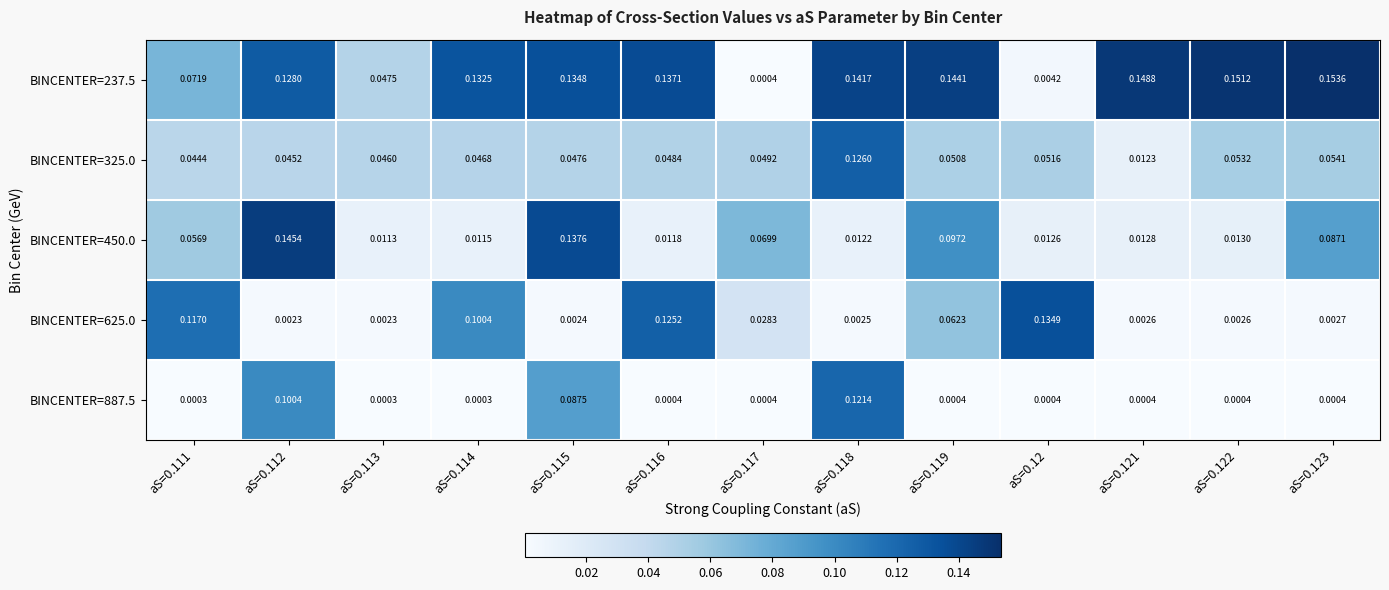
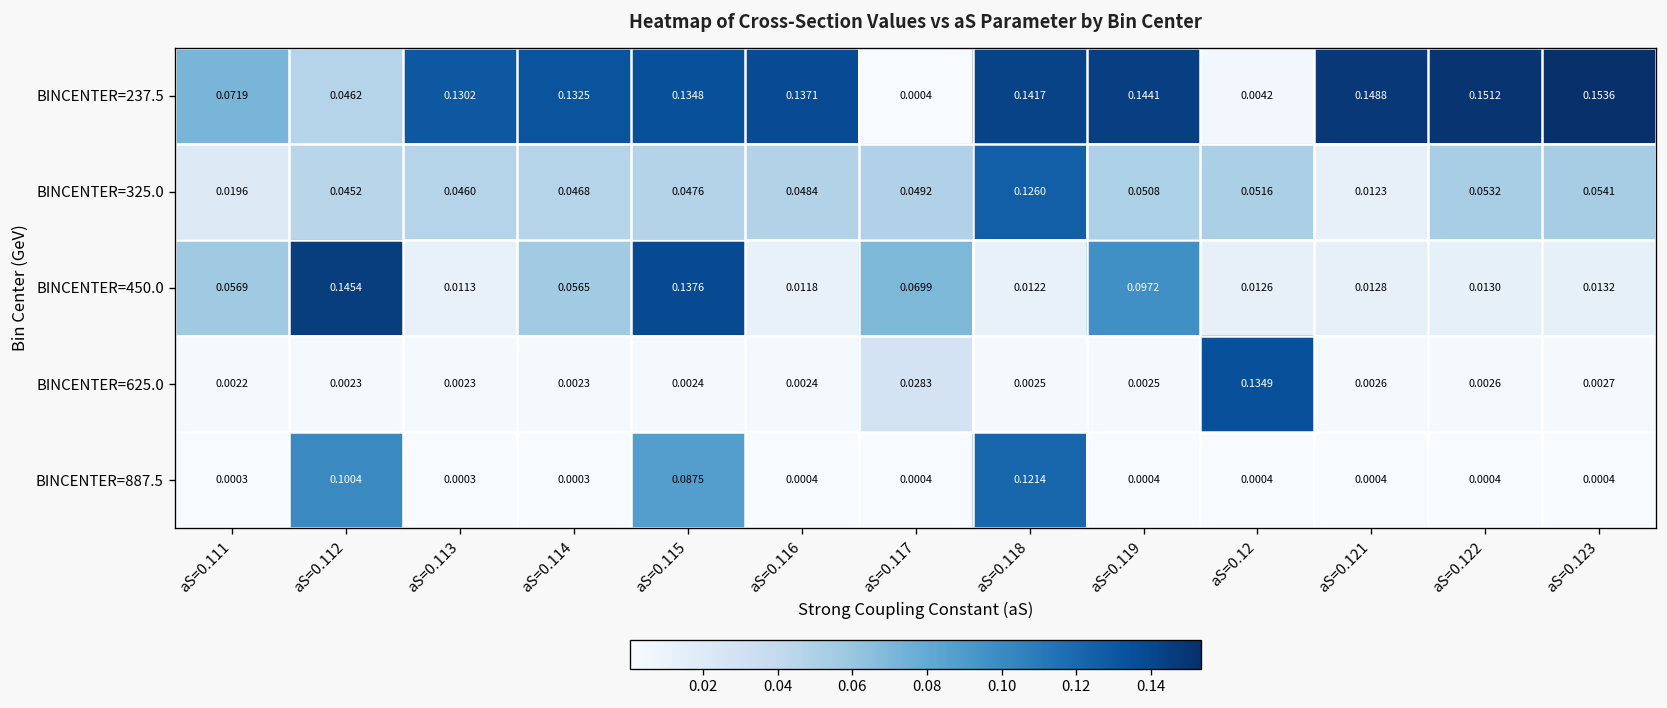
BINCENTER=237.5, aS=0.112: 0.1280 -> 0.0462
BINCENTER=237.5, aS=0.113: 0.0475 -> 0.1302
BINCENTER=325.0, aS=0.111: 0.0444 -> 0.0196
BINCENTER=450.0, aS=0.114: 0.0115 -> 0.0565
BINCENTER=450.0, aS=0.123: 0.0871 -> 0.0132
BINCENTER=625.0, aS=0.111: 0.1170 -> 0.0022
BINCENTER=625.0, aS=0.114: 0.1004 -> 0.0023
BINCENTER=625.0, aS=0.116: 0.1252 -> 0.0024
BINCENTER=625.0, aS=0.119: 0.0623 -> 0.0025
